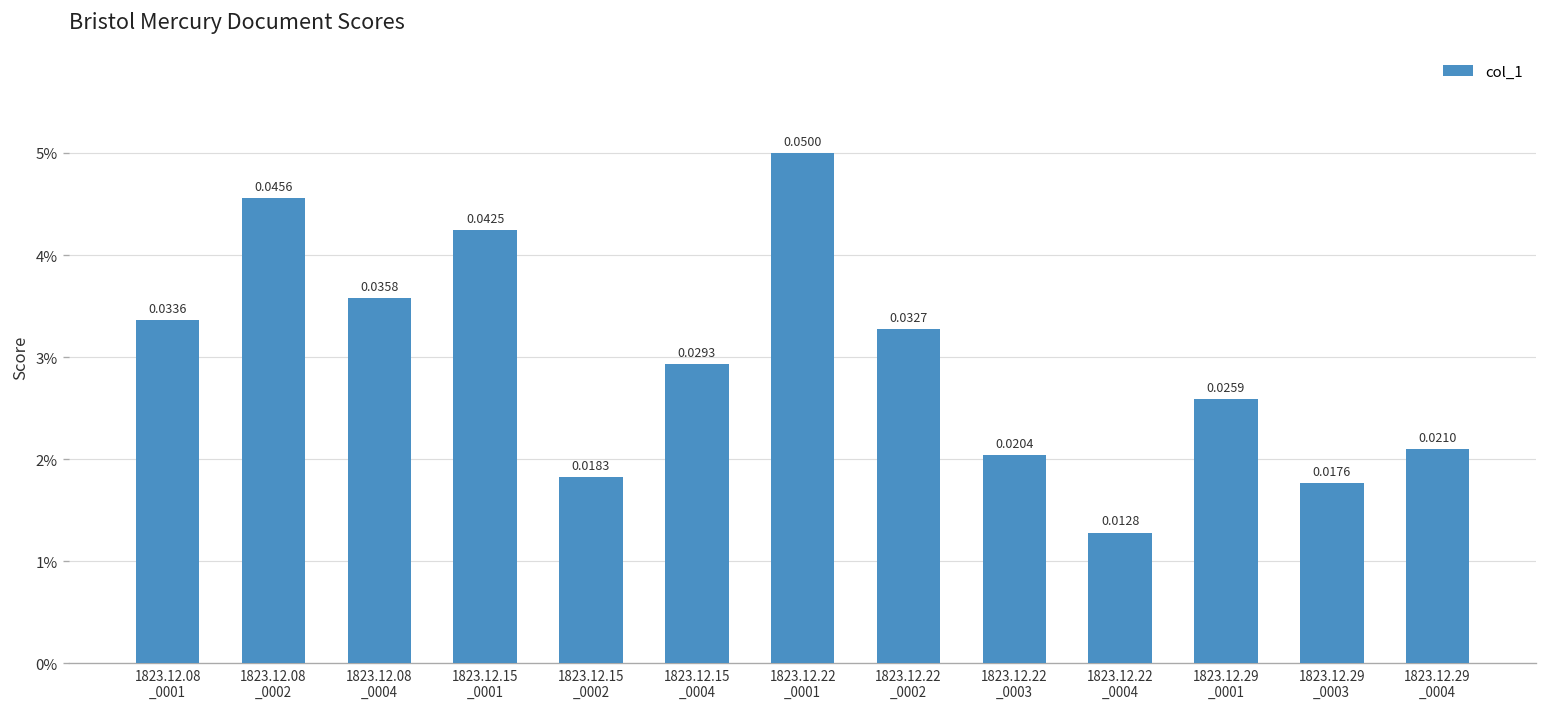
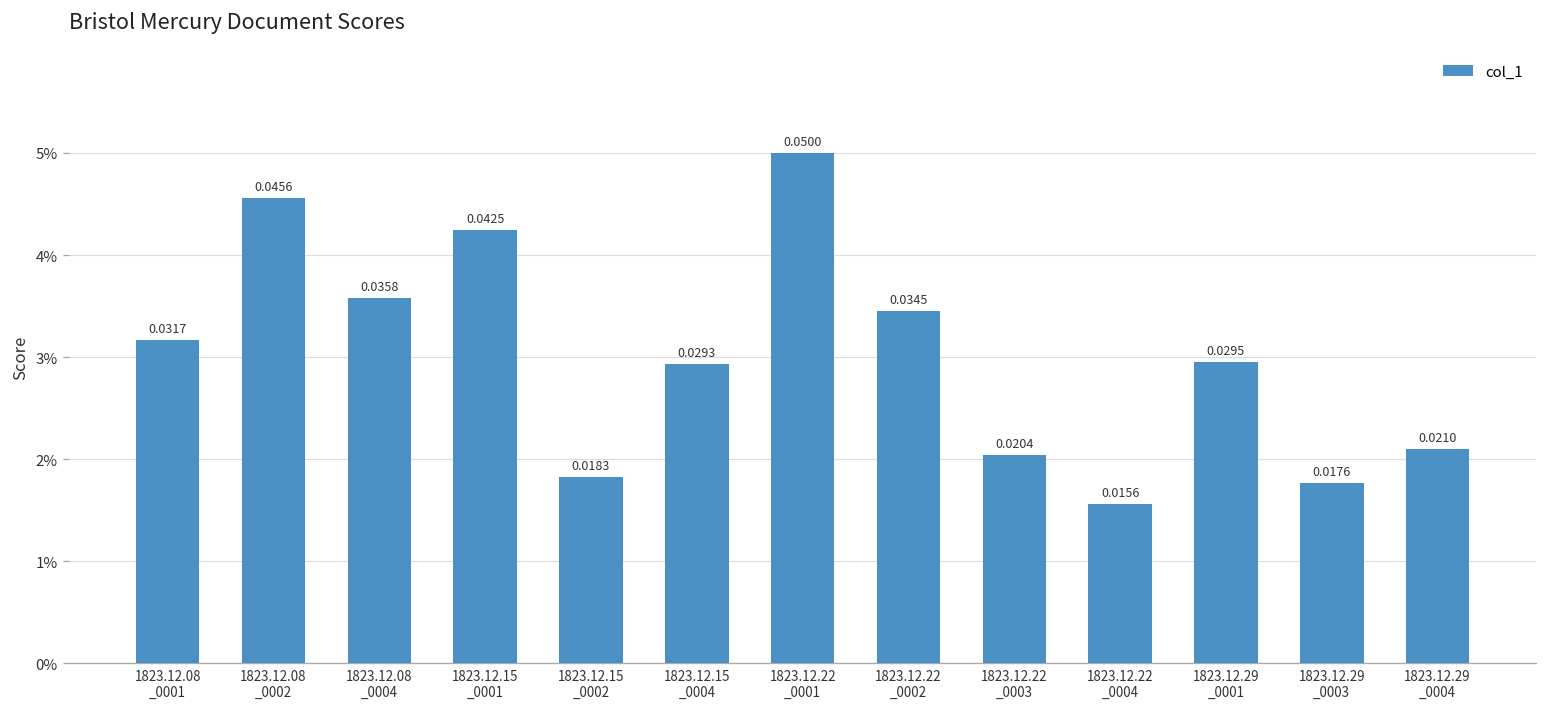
1823.12.08 _0001: 0.0336 -> 0.0317
1823.12.22 _0002: 0.0327 -> 0.0345
1823.12.22 _0004: 0.0128 -> 0.0156
1823.12.29 _0001: 0.0259 -> 0.0295
